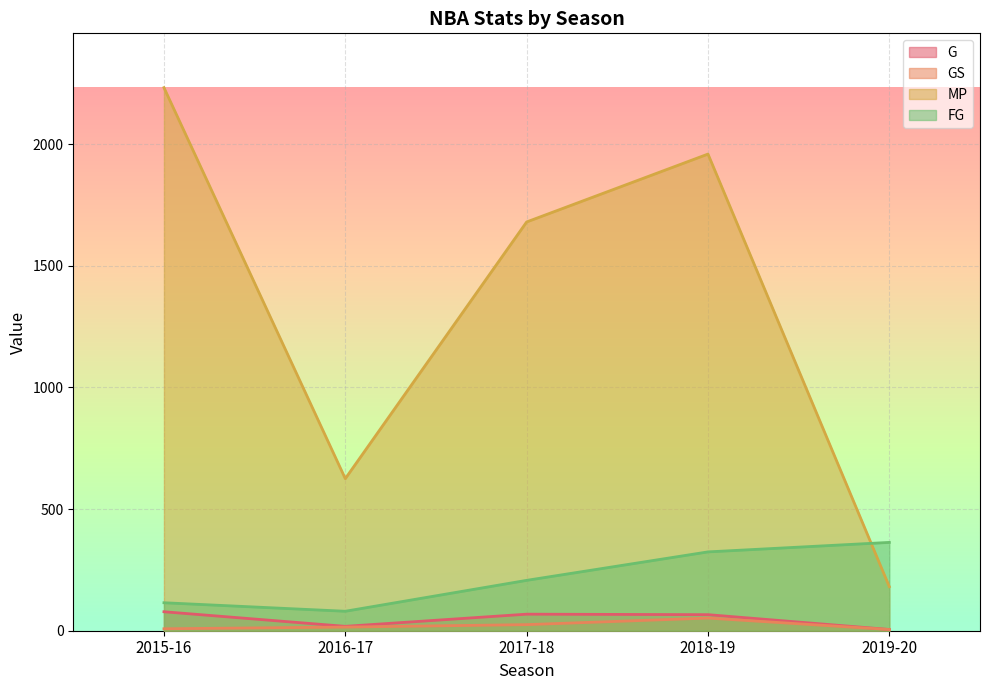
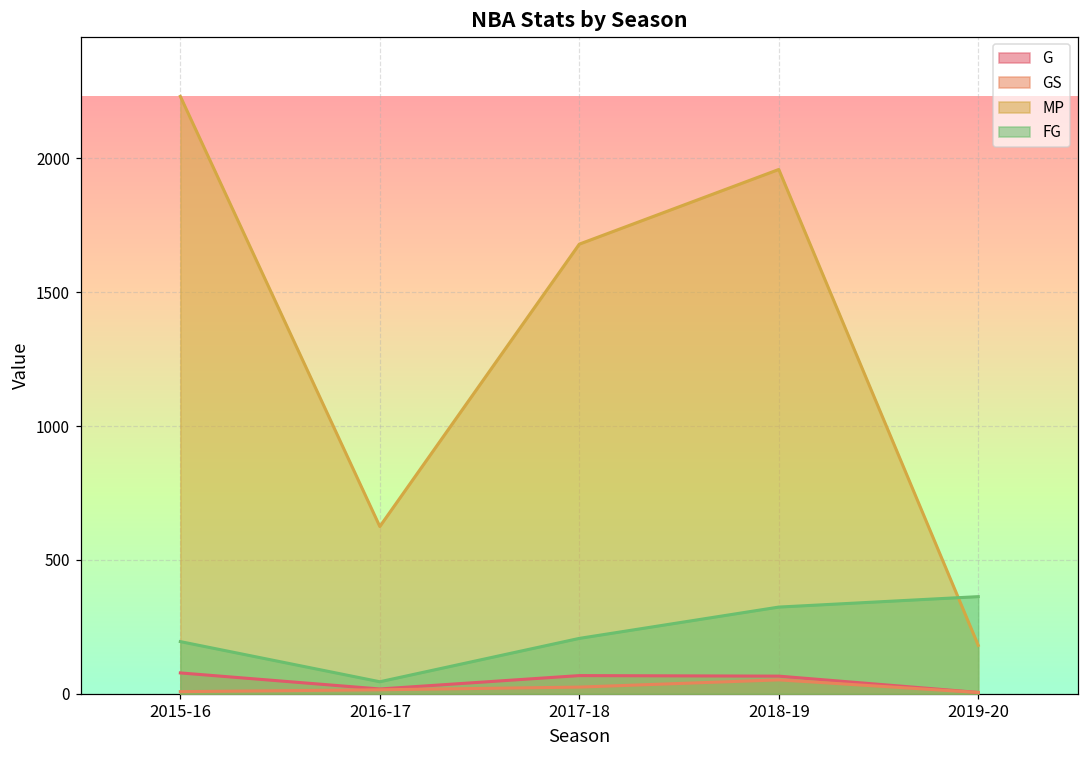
FG, 2015-16: 120 -> 200
FG, 2016-17: 80 -> 50
